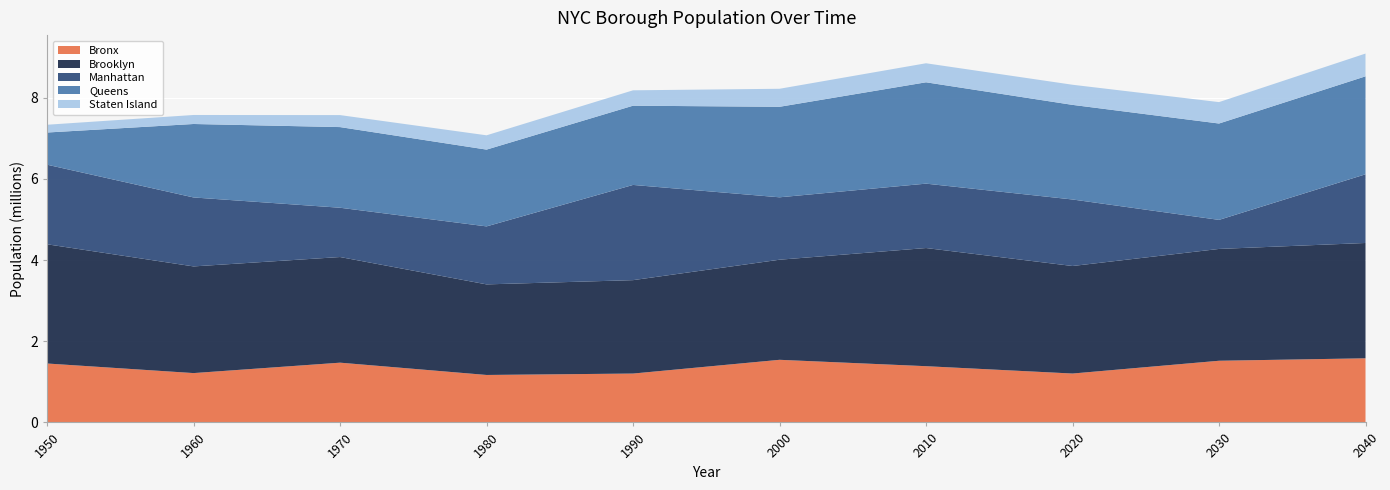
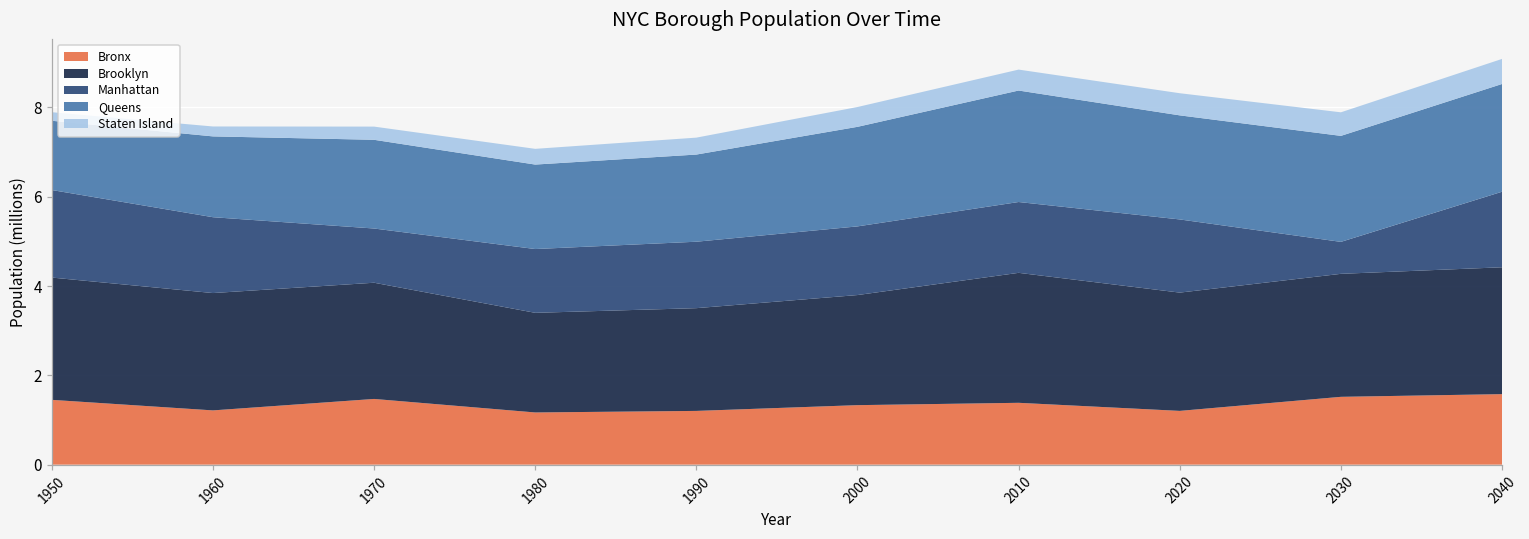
Brooklyn, 1950: 2.9 -> 2.7
Queens, 1950: 0.8 -> 1.6
Manhattan, 1990: 2.3 -> 1.5
Bronx, 2000: 1.5 -> 1.3
